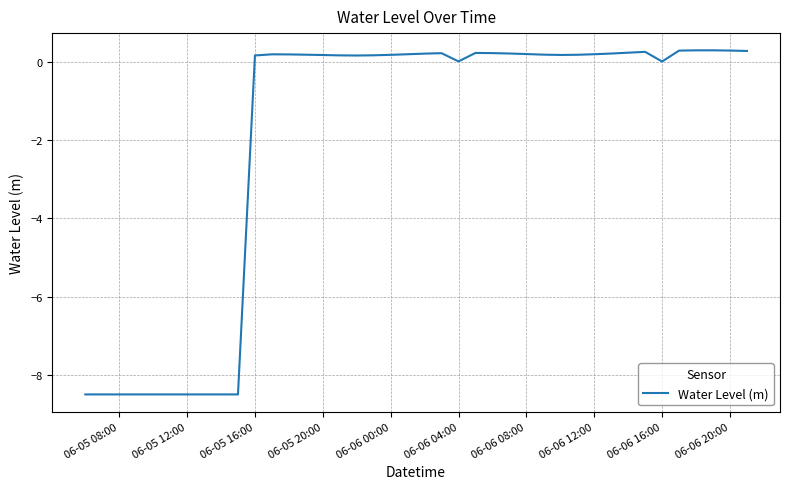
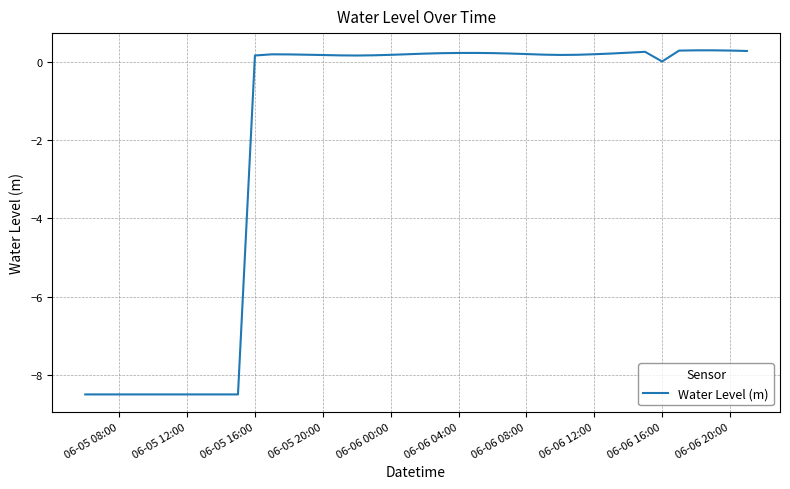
06-06 04:00: 0.0 -> 0.2
